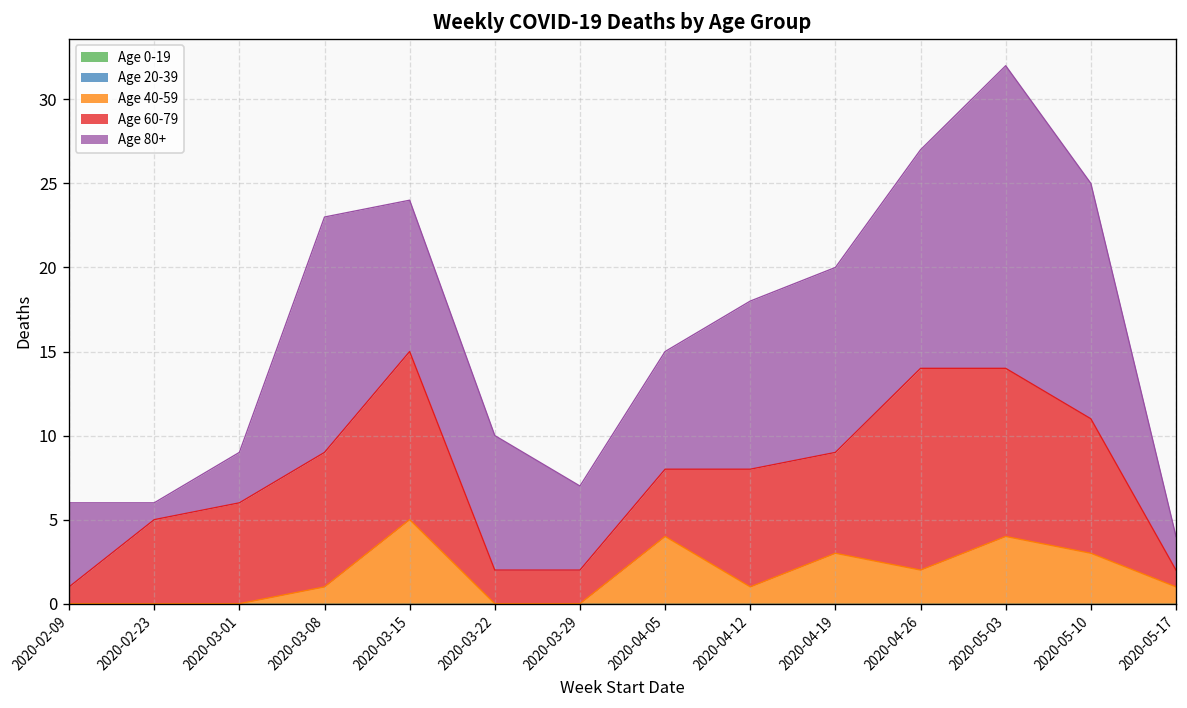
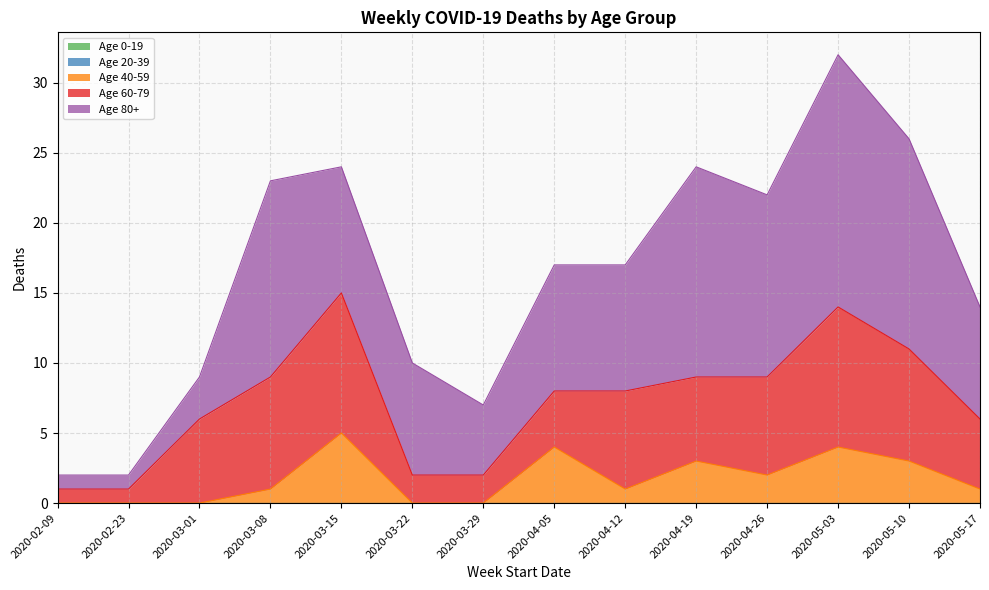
Age 80+, 2020-02-09: 5 -> 1
Age 60-79, 2020-02-23: 5 -> 1
Age 80+, 2020-04-05: 7 -> 9
Age 80+, 2020-04-12: 10 -> 9
Age 80+, 2020-04-19: 11 -> 15
Age 60-79, 2020-04-26: 12 -> 7
Age 80+, 2020-05-10: 14 -> 15
Age 60-79, 2020-05-17: 1 -> 5
Age 80+, 2020-05-17: 2 -> 8
